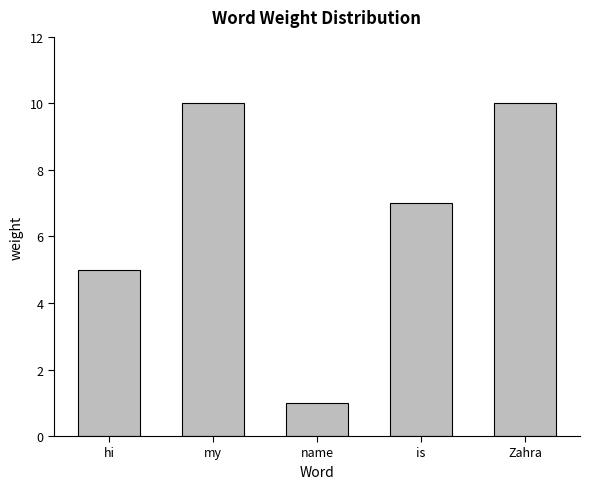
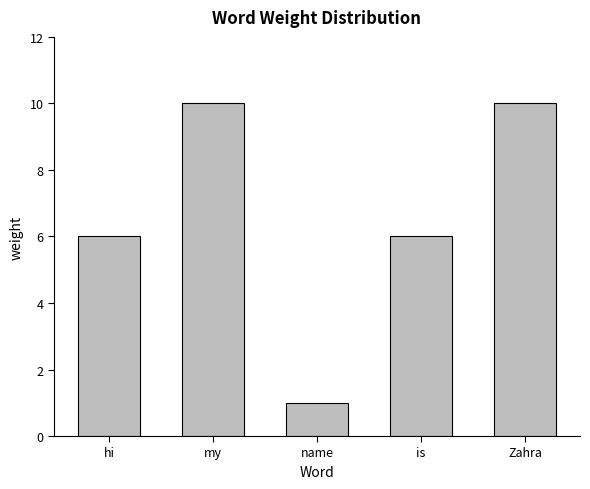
hi: 5 -> 6
is: 7 -> 6
